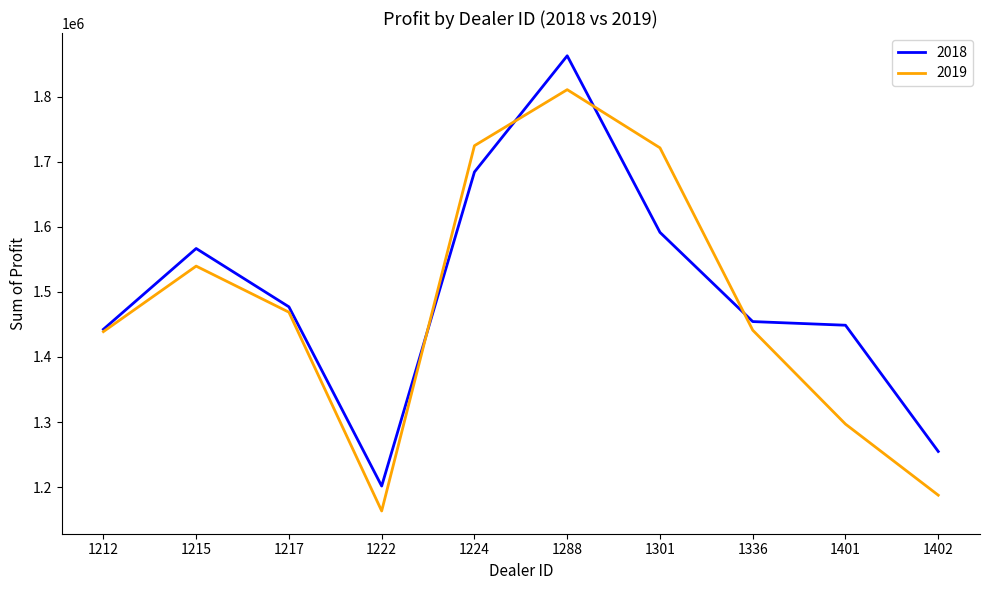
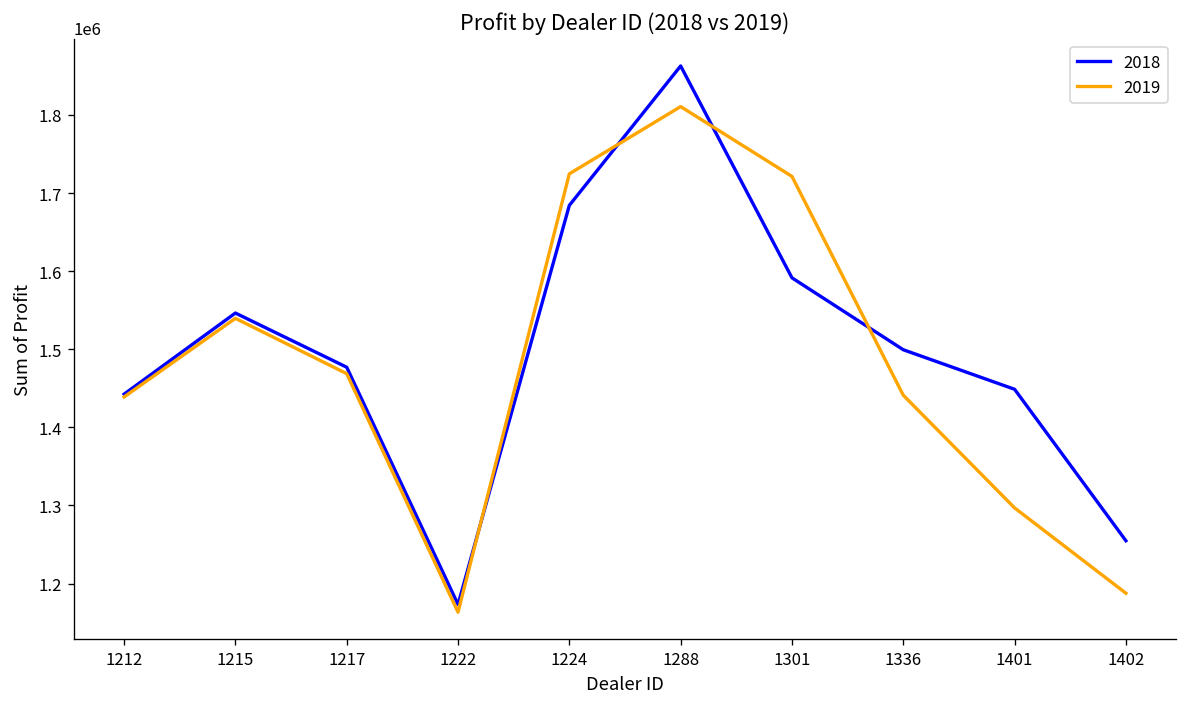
2018, 1215: 1570000 -> 1550000
2018, 1222: 1200000 -> 1170000
2018, 1336: 1450000 -> 1500000
